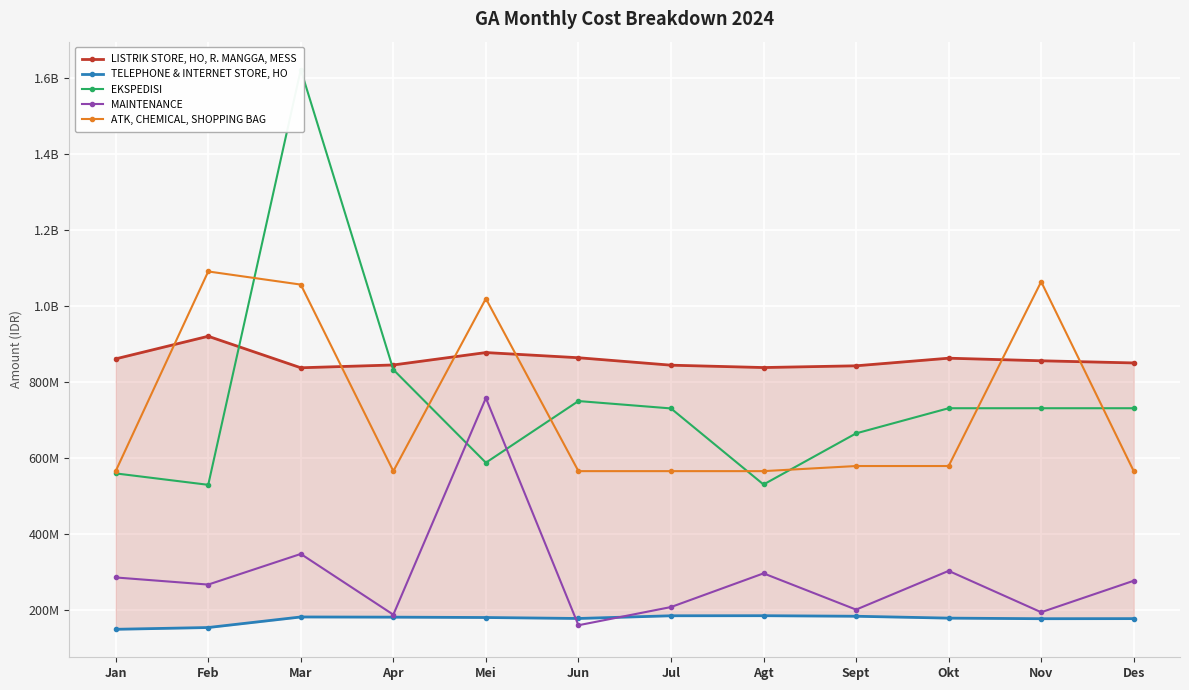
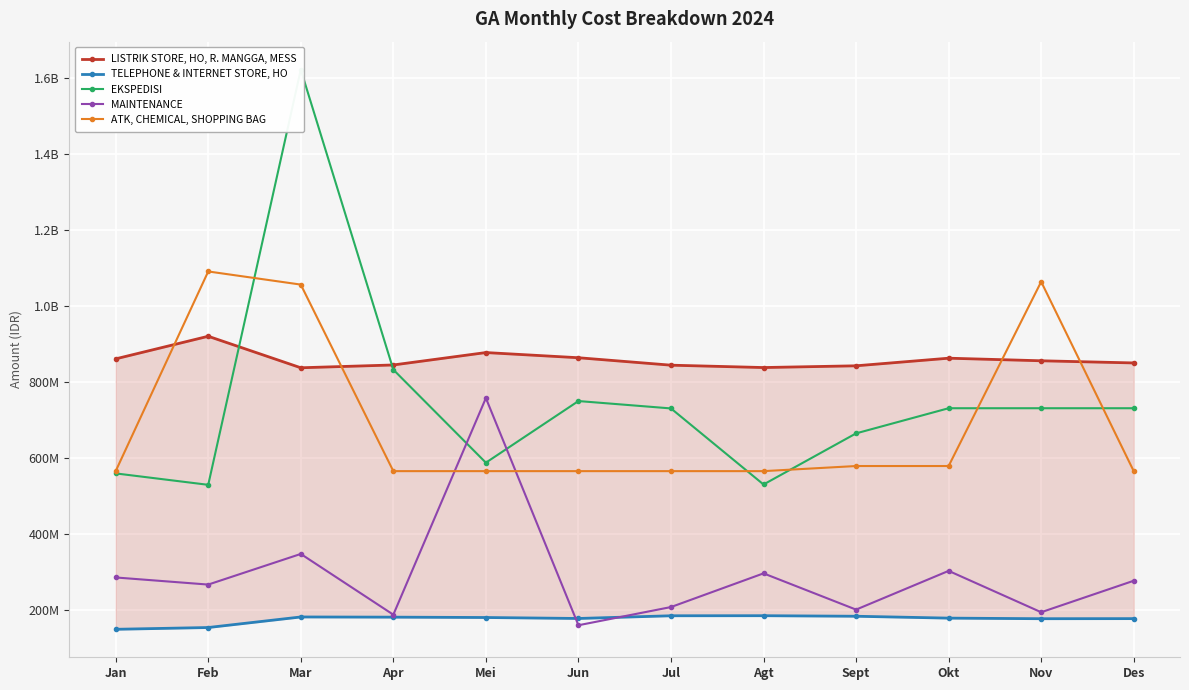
ATK, CHEMICAL, SHOPPING BAG, Mei: 1020000000 -> 560000000
